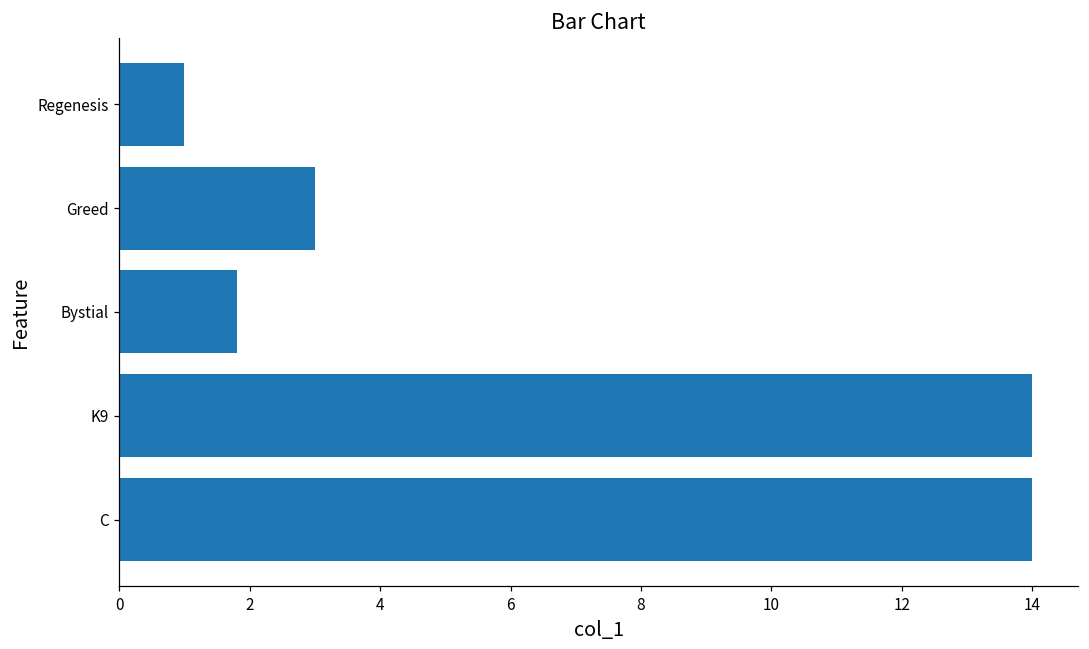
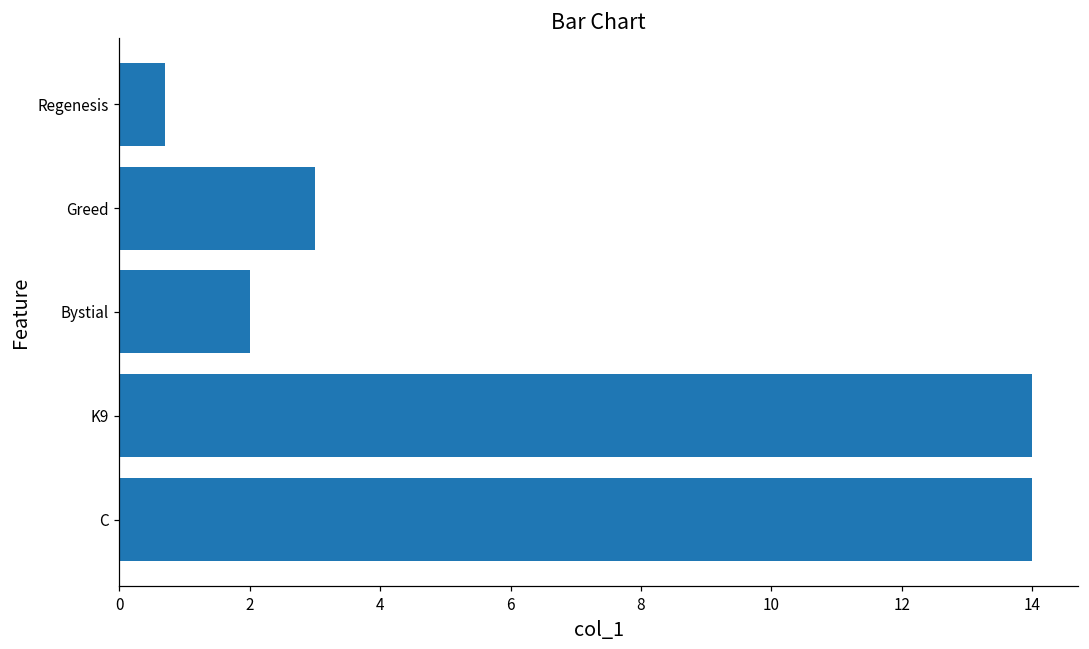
Regenesis: 1.0 -> 0.7
Bystial: 1.8 -> 2.0
